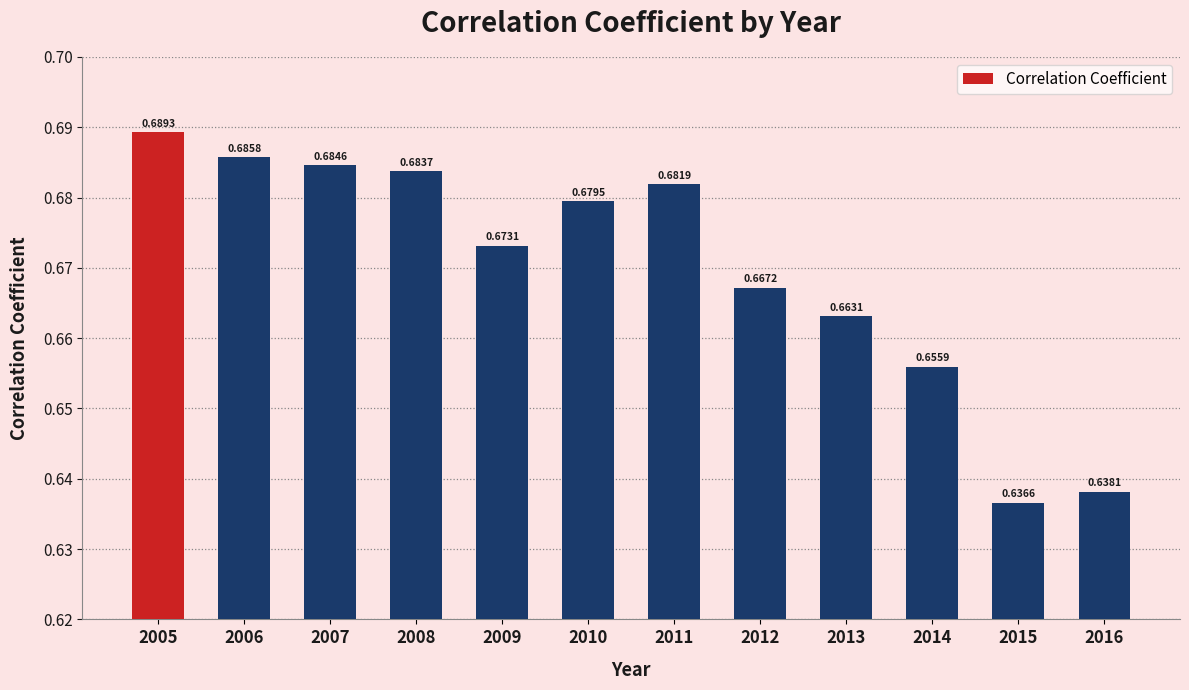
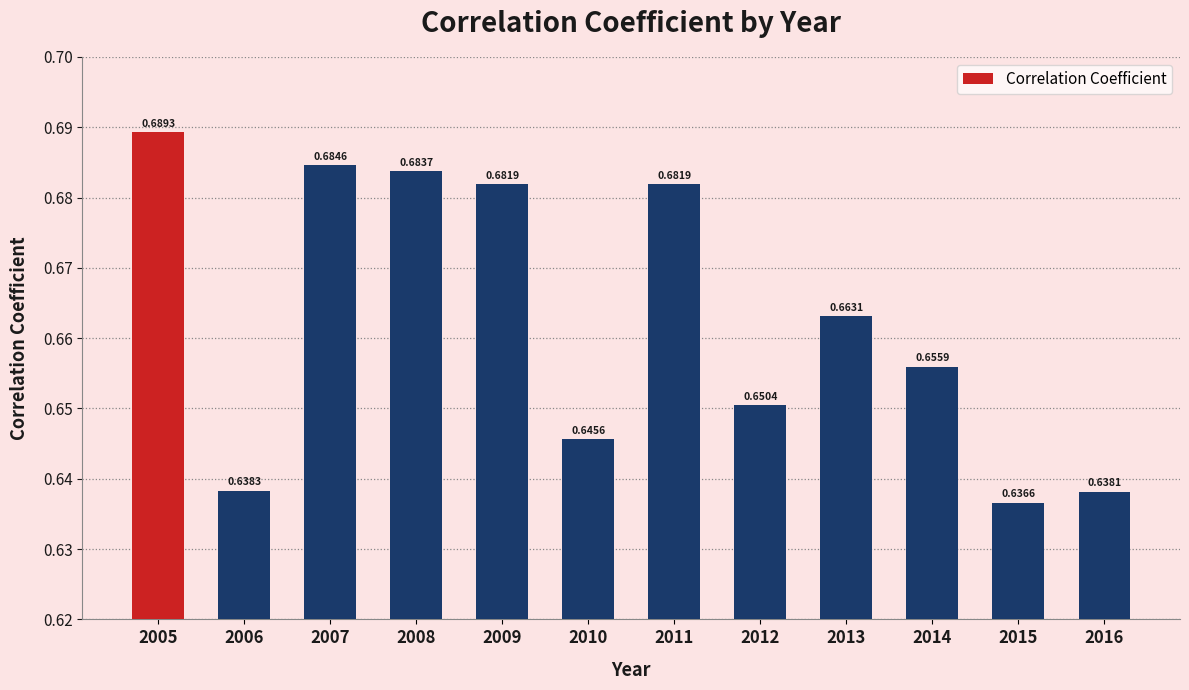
2006: 0.6858 -> 0.6383
2009: 0.6731 -> 0.6819
2010: 0.6795 -> 0.6456
2012: 0.6672 -> 0.6504
